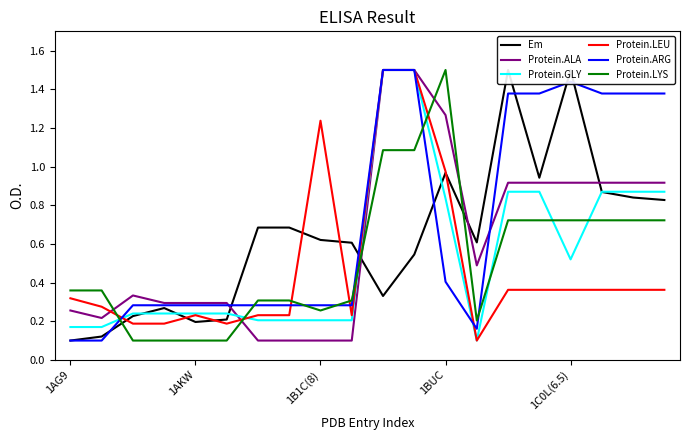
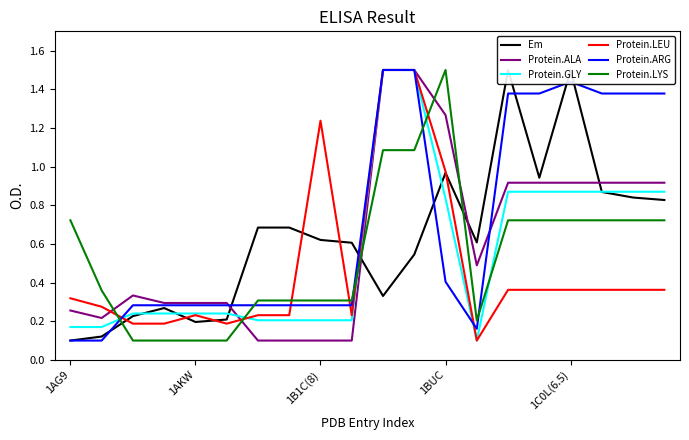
Protein.LYS, 1AG9: 0.36 -> 0.72
Protein.LYS, 1B1C(8): 0.26 -> 0.31
Protein.GLY, 1C0L(6.5): 0.52 -> 0.87
